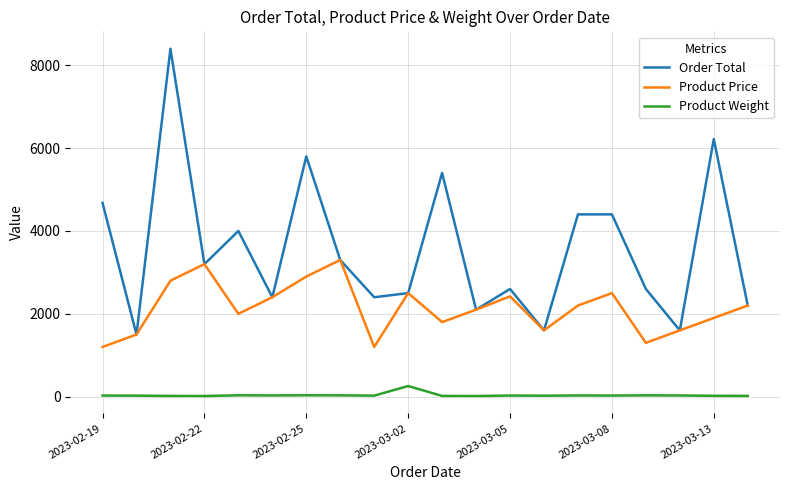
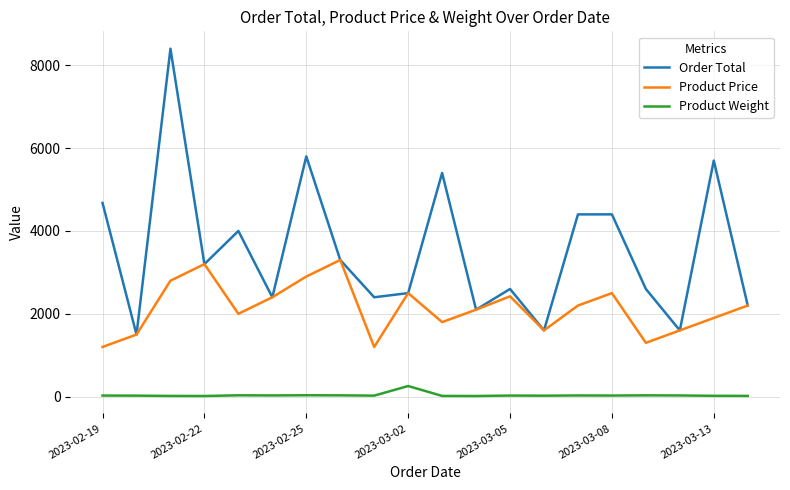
Order Total, 2023-03-13: 6200 -> 5700
